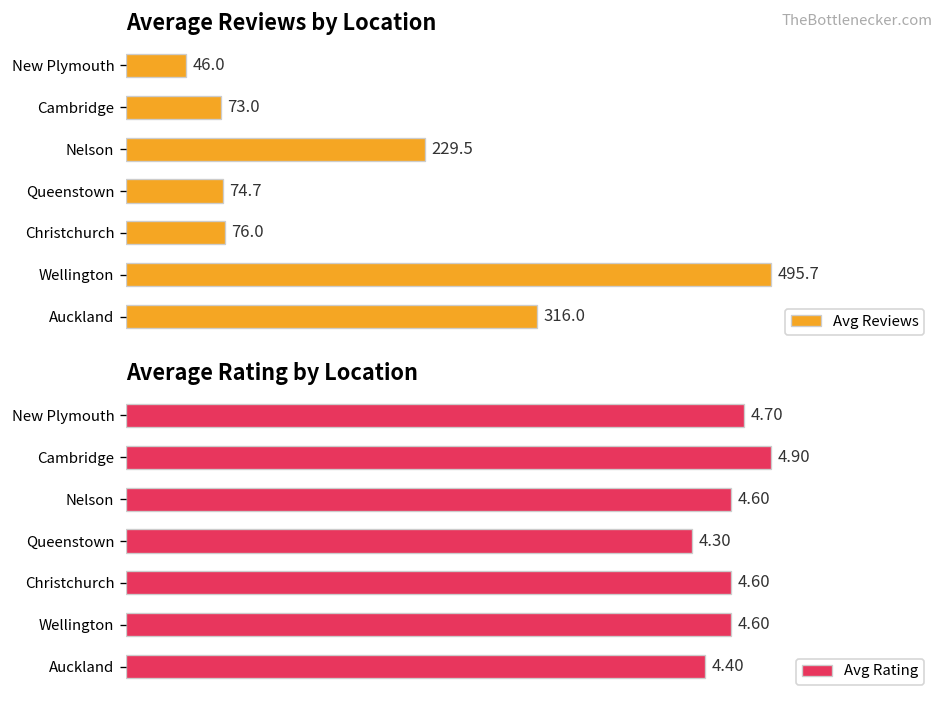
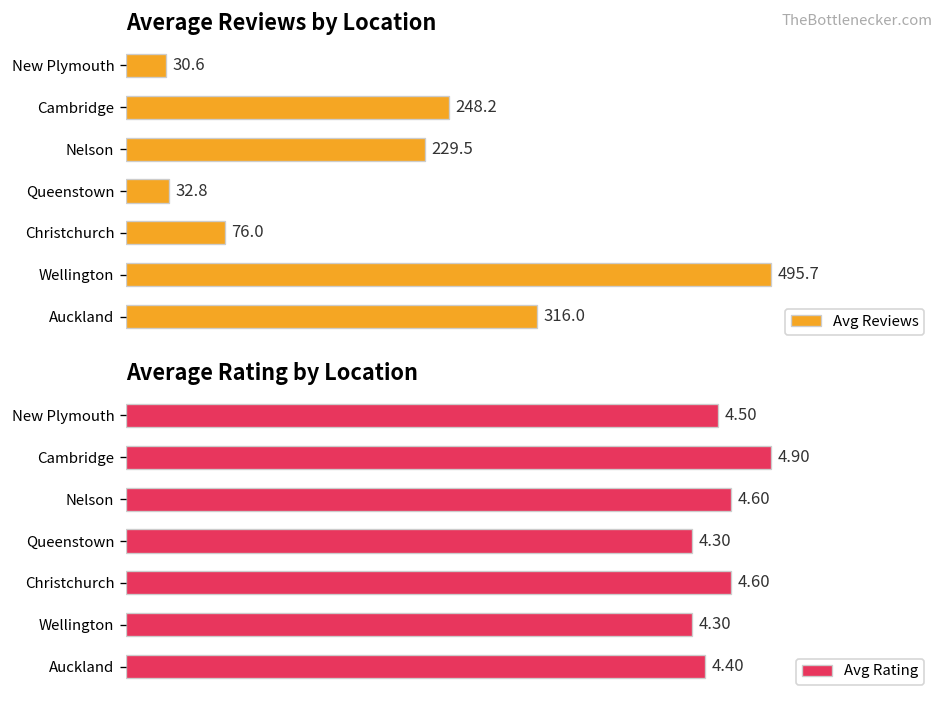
Average Reviews by Location, New Plymouth: 46.0 -> 30.6
Average Reviews by Location, Cambridge: 73.0 -> 248.2
Average Reviews by Location, Queenstown: 74.7 -> 32.8
Average Rating by Location, New Plymouth: 4.70 -> 4.50
Average Rating by Location, Wellington: 4.60 -> 4.30
